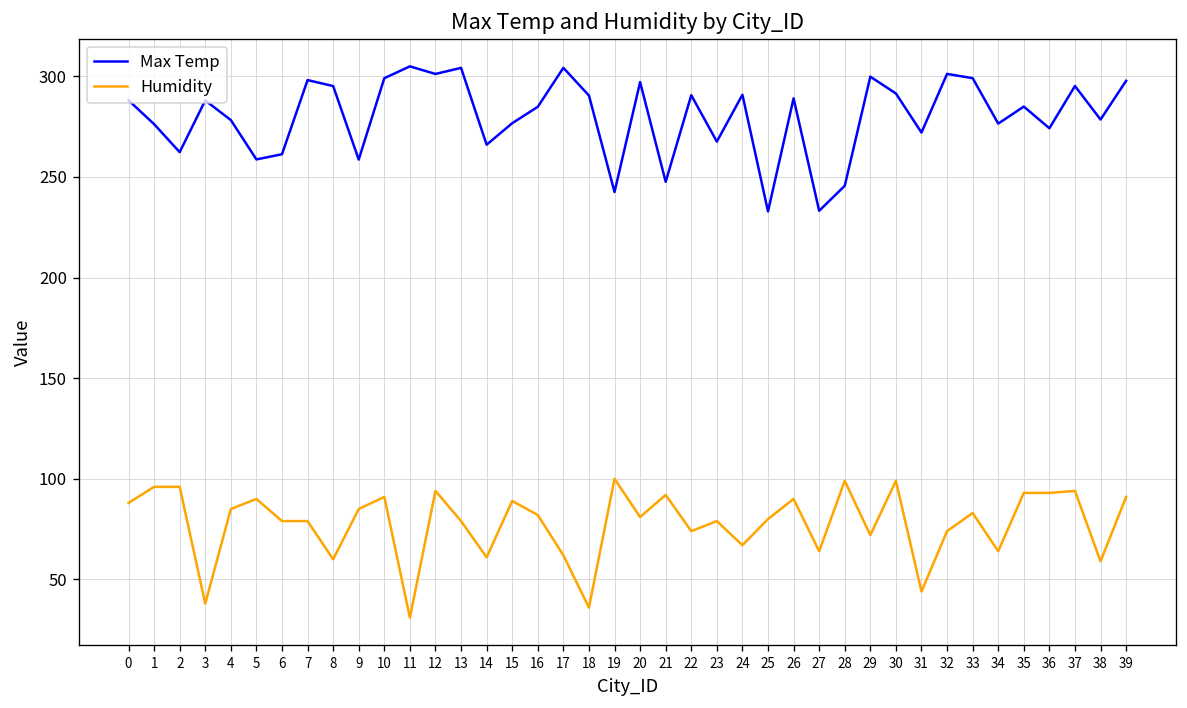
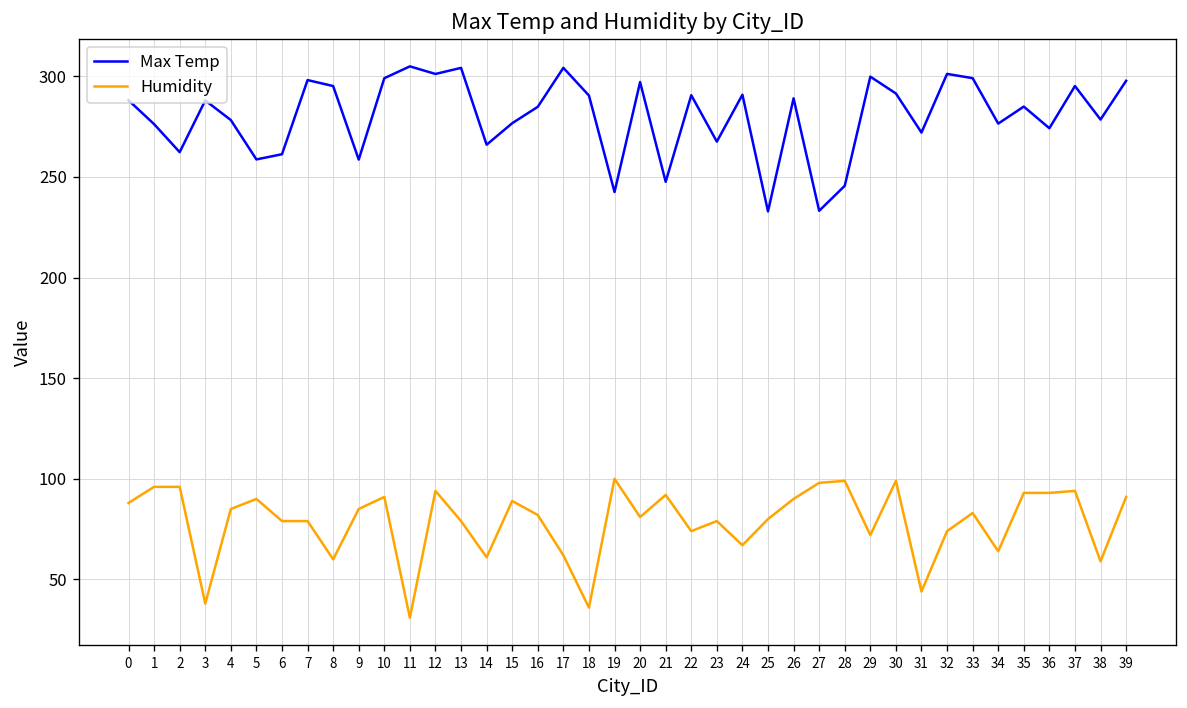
Humidity, 27: 64 -> 98
